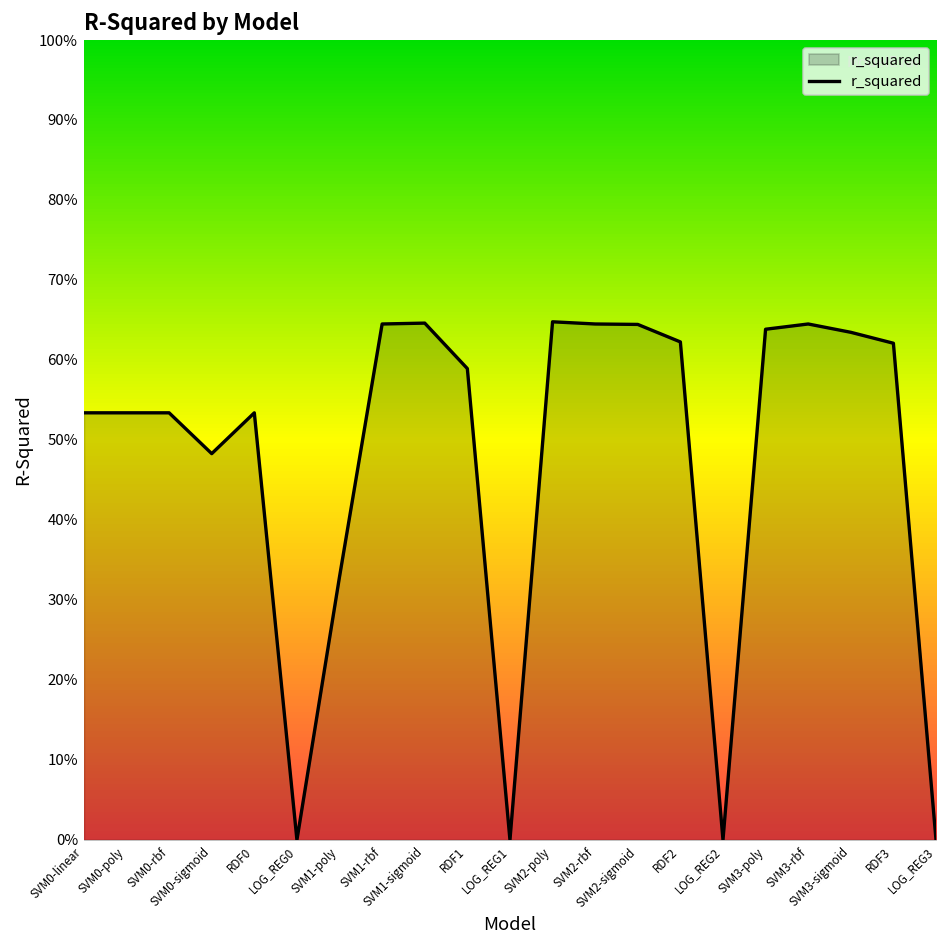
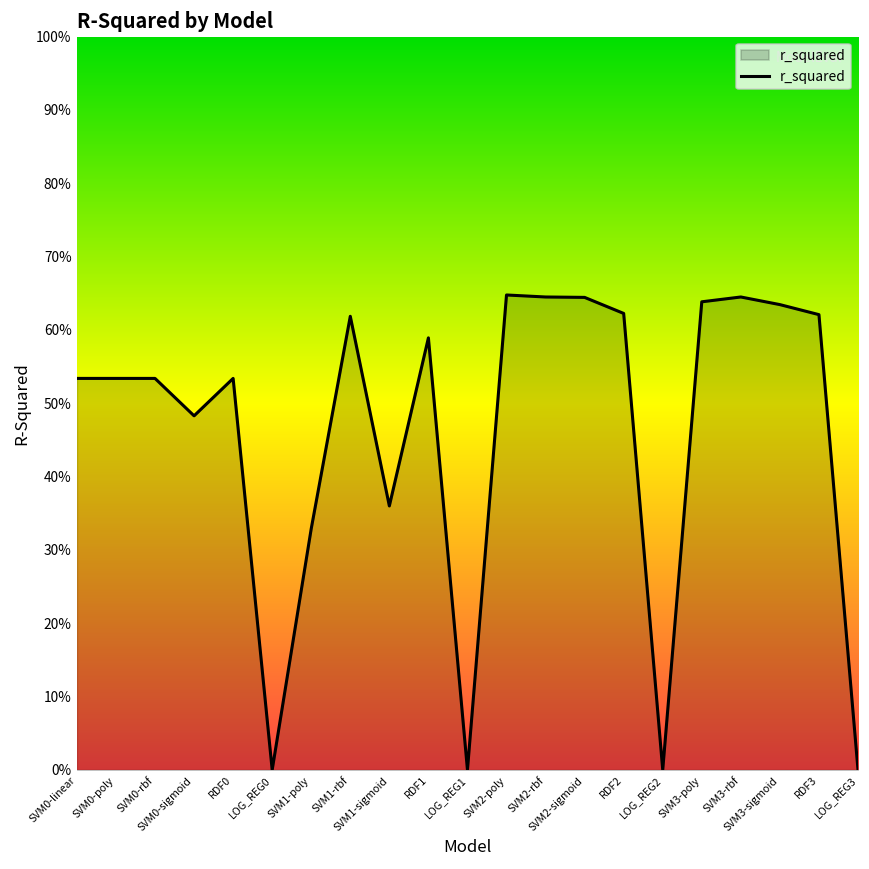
SVM1-rbf: 64% -> 62%
SVM1-sigmoid: 65% -> 36%
